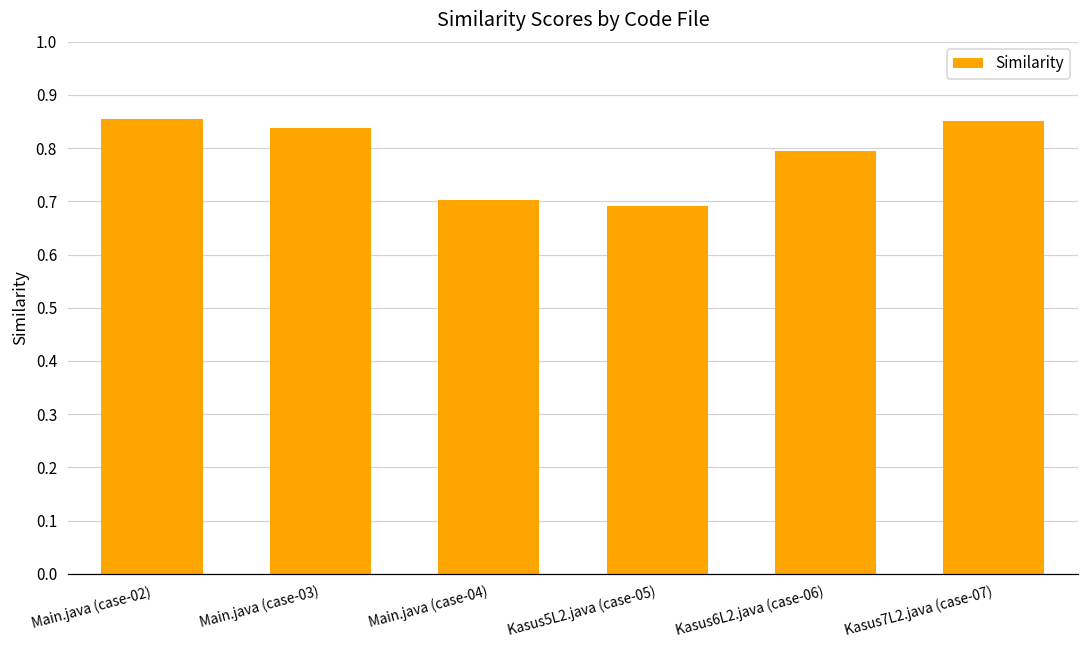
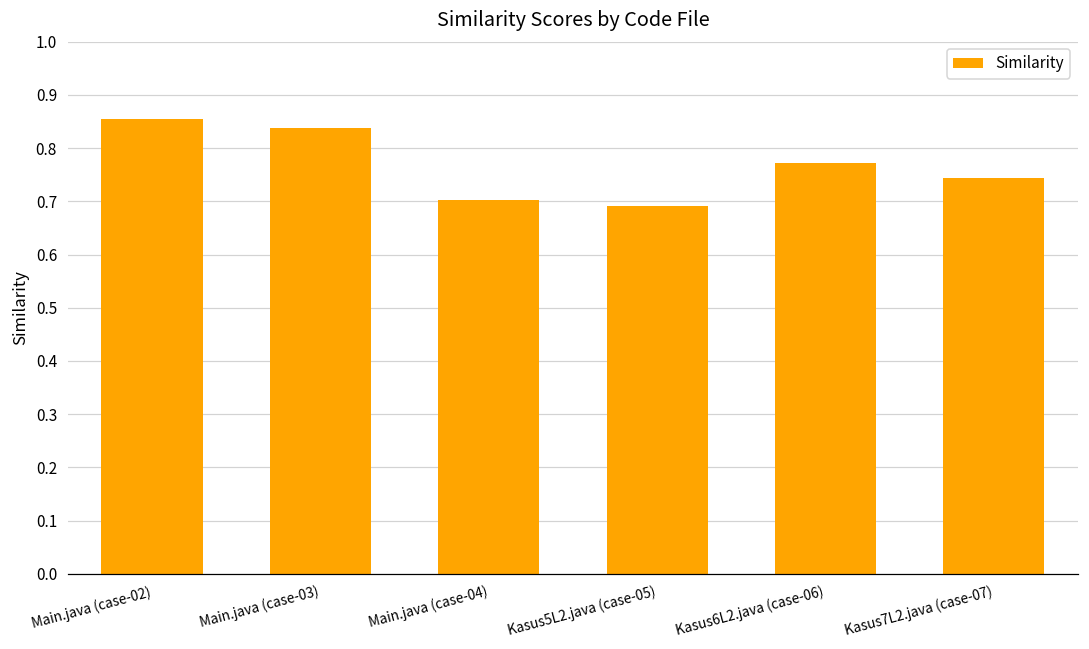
Kasus6L2.java (case-06): 0.79 -> 0.77
Kasus7L2.java (case-07): 0.85 -> 0.74
